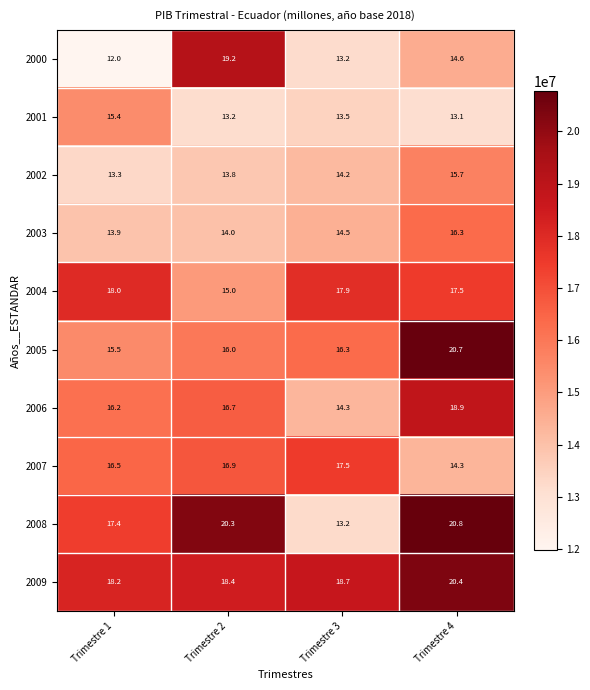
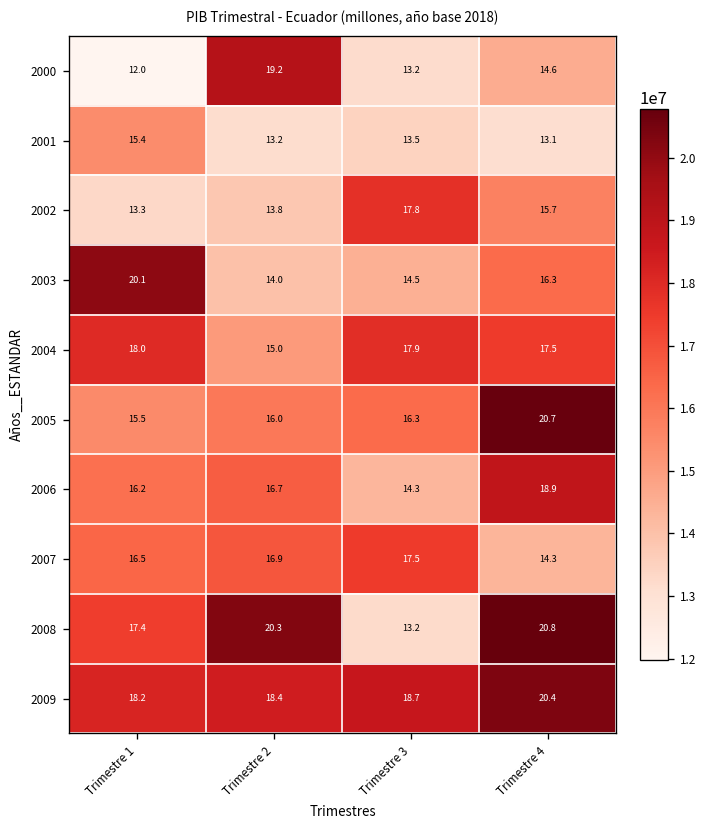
2002, Trimestre 3: 14.2 -> 17.8
2003, Trimestre 1: 13.9 -> 20.1
